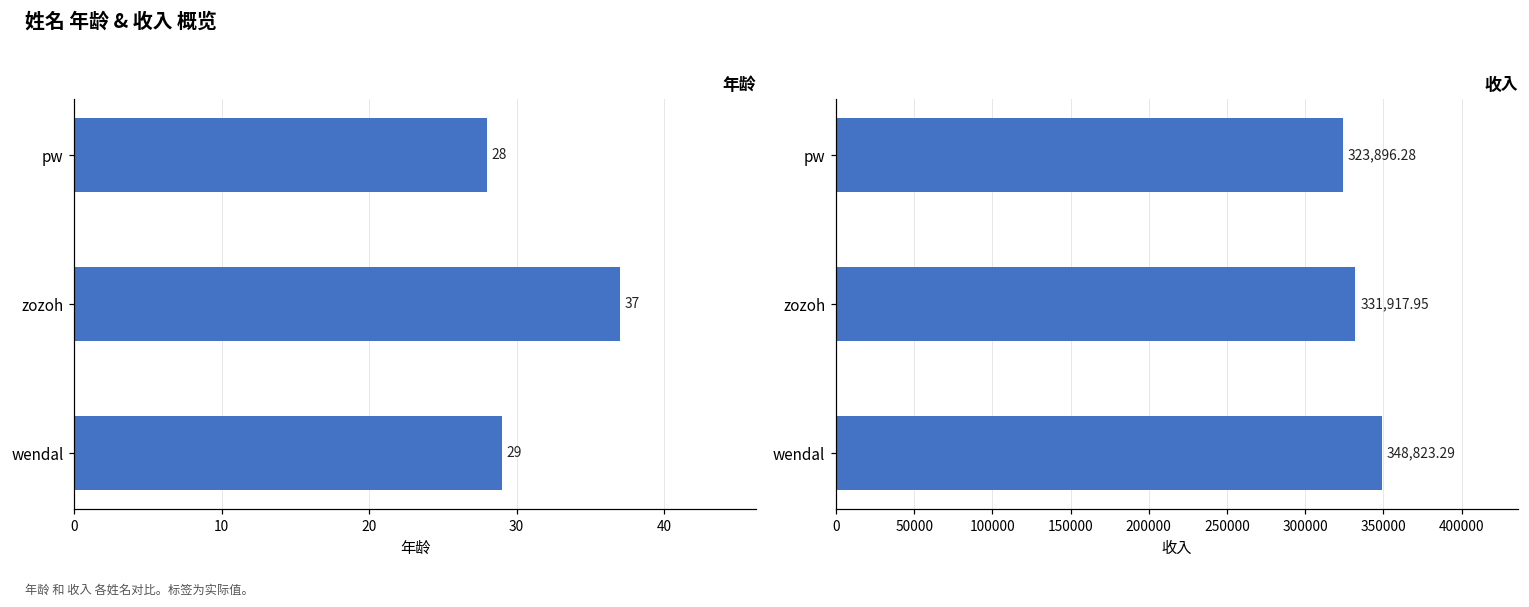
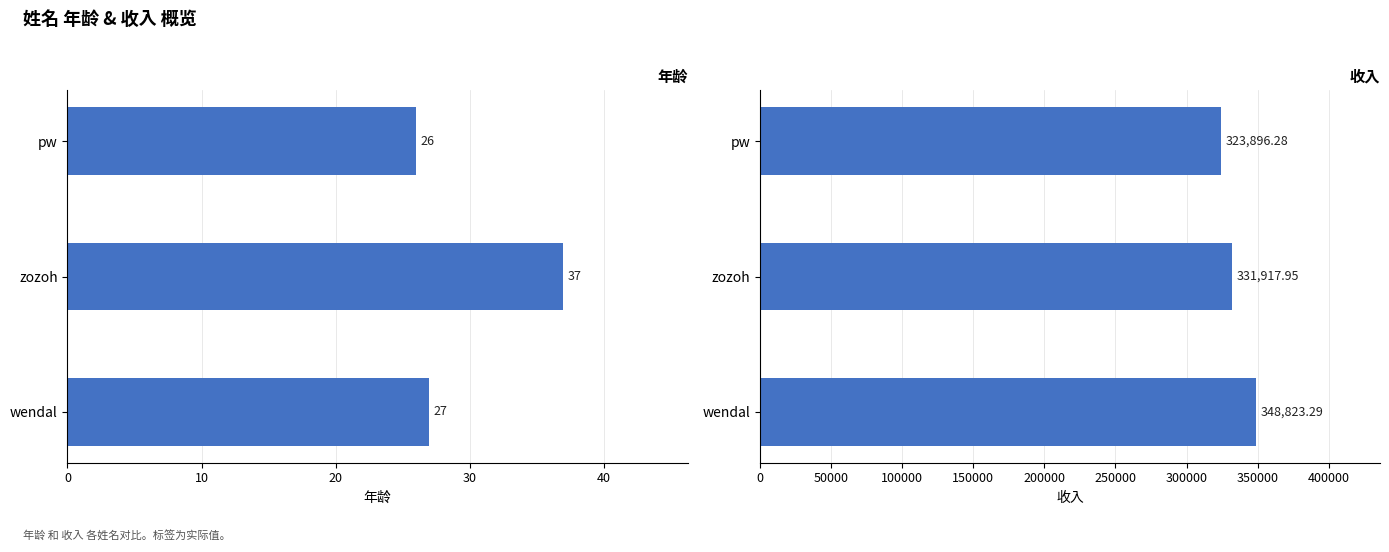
年龄, pw: 28 -> 26
年龄, wendal: 29 -> 27
